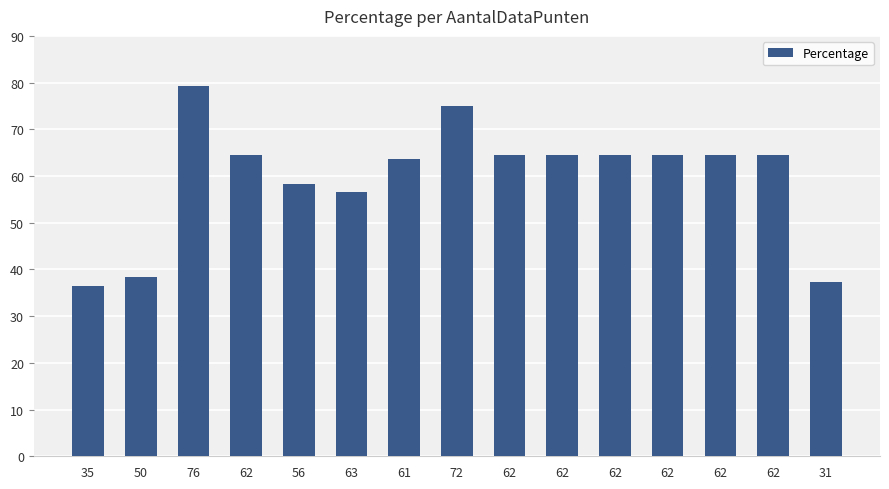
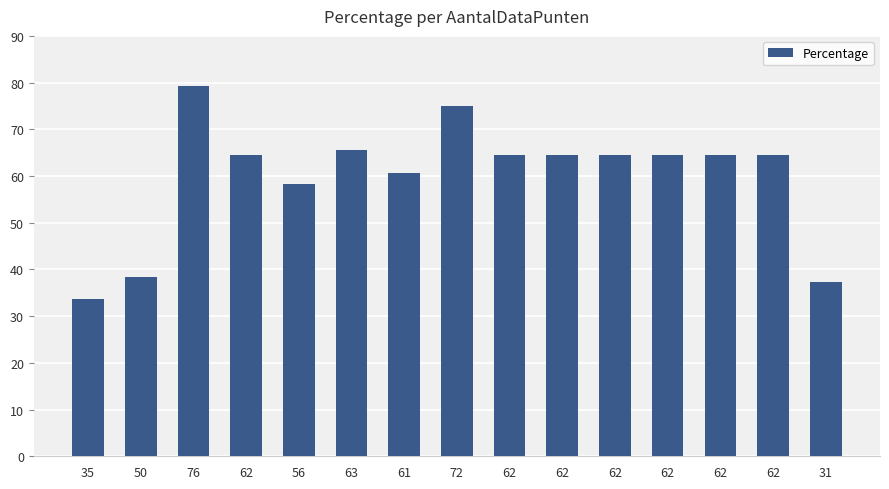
35: 36 -> 34
63: 57 -> 66
61: 64 -> 61
